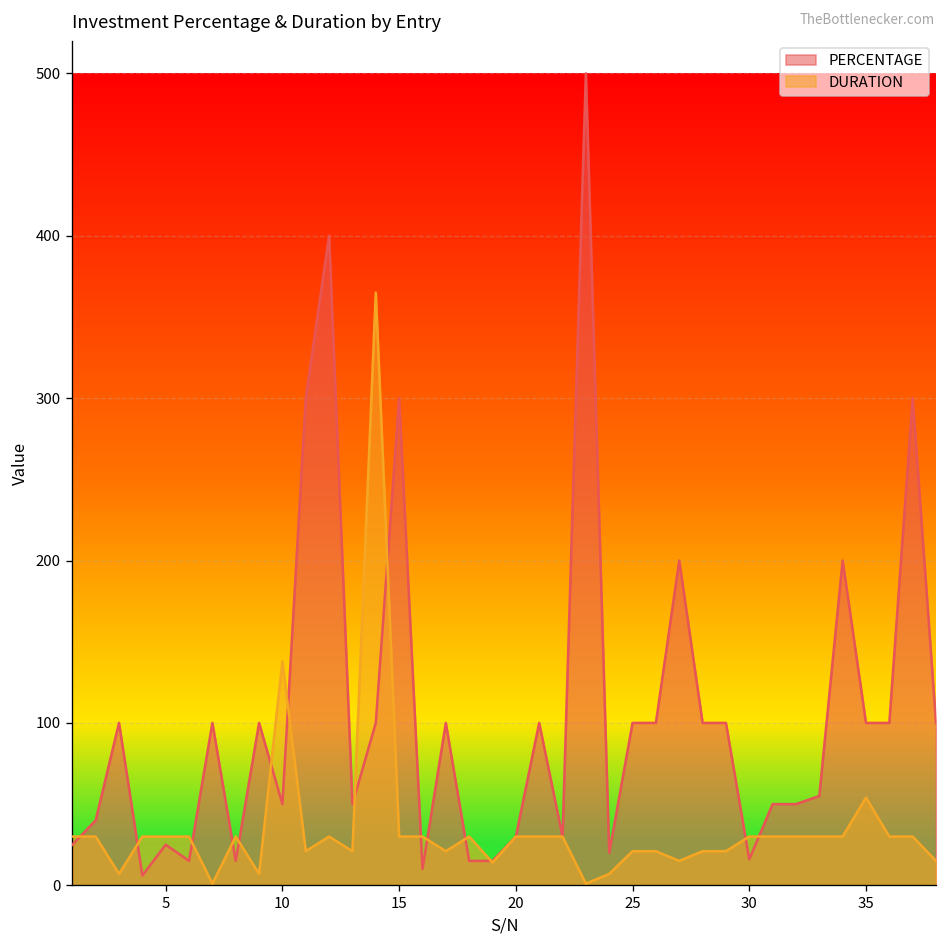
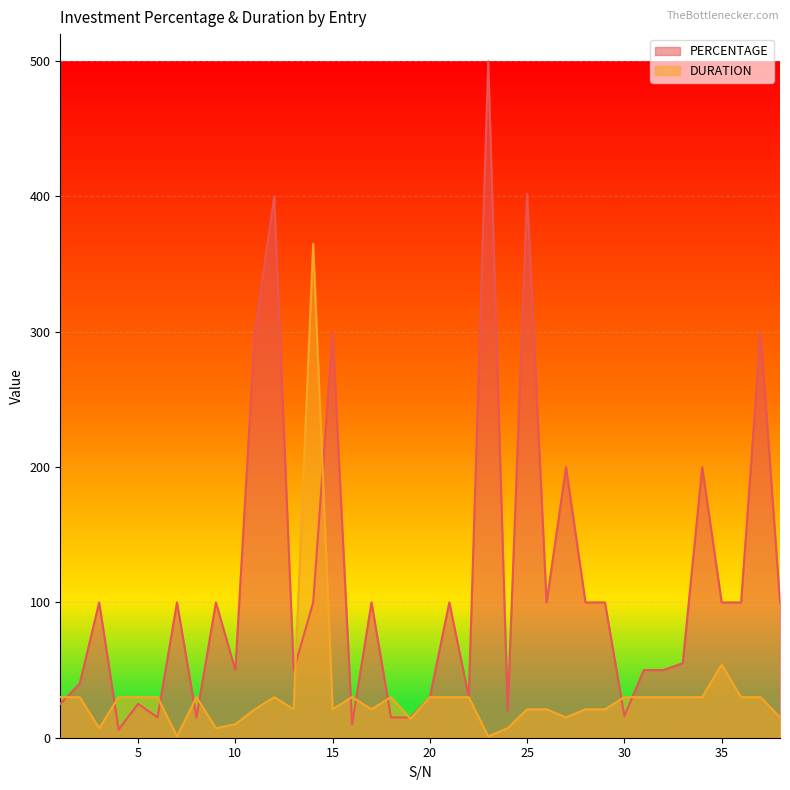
DURATION, 10: 138 -> 10
DURATION, 15: 30 -> 21
PERCENTAGE, 25: 100 -> 402
